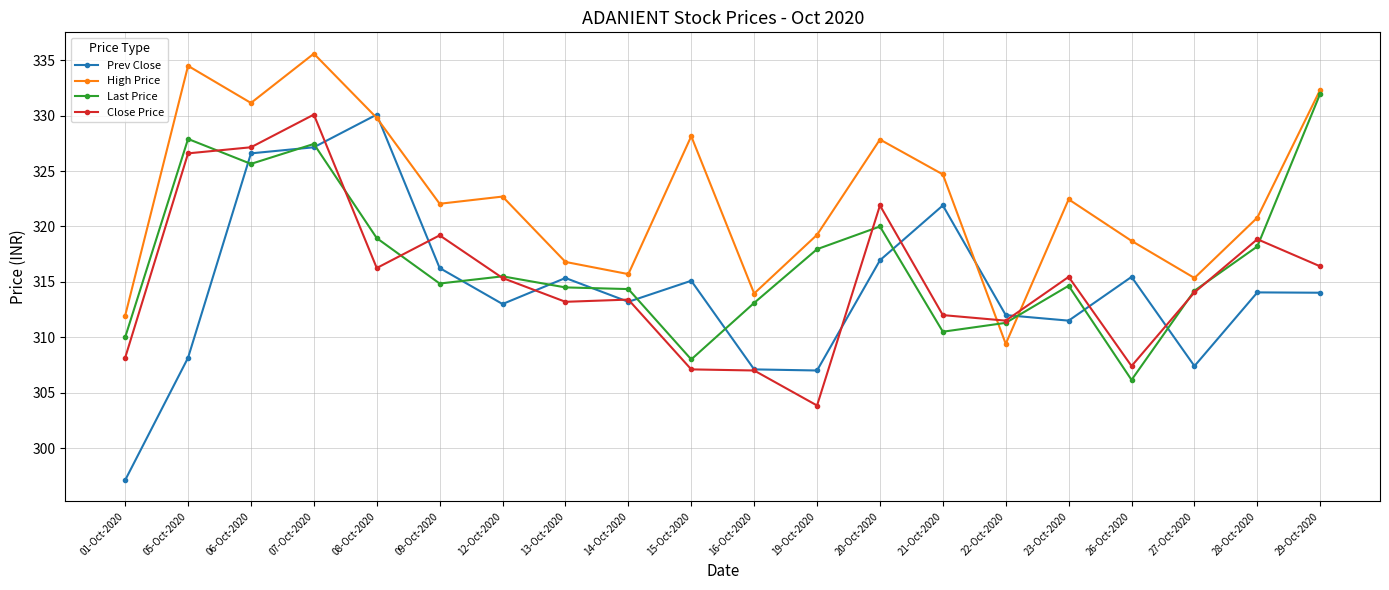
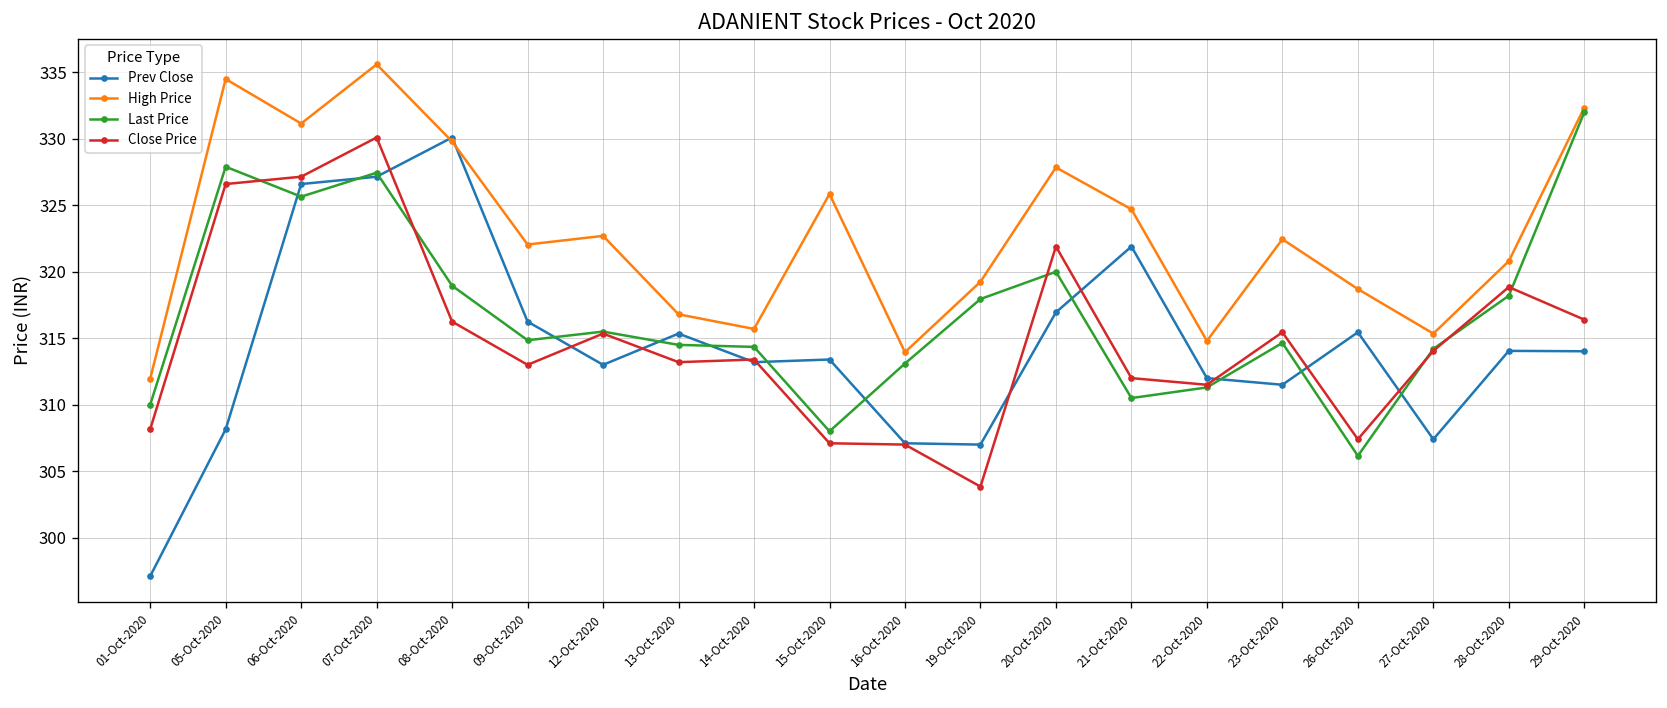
Close Price, 09-Oct-2020: 319.2 -> 313.0
Prev Close, 15-Oct-2020: 315.1 -> 313.4
High Price, 15-Oct-2020: 328.2 -> 325.9
High Price, 22-Oct-2020: 309.4 -> 314.8
